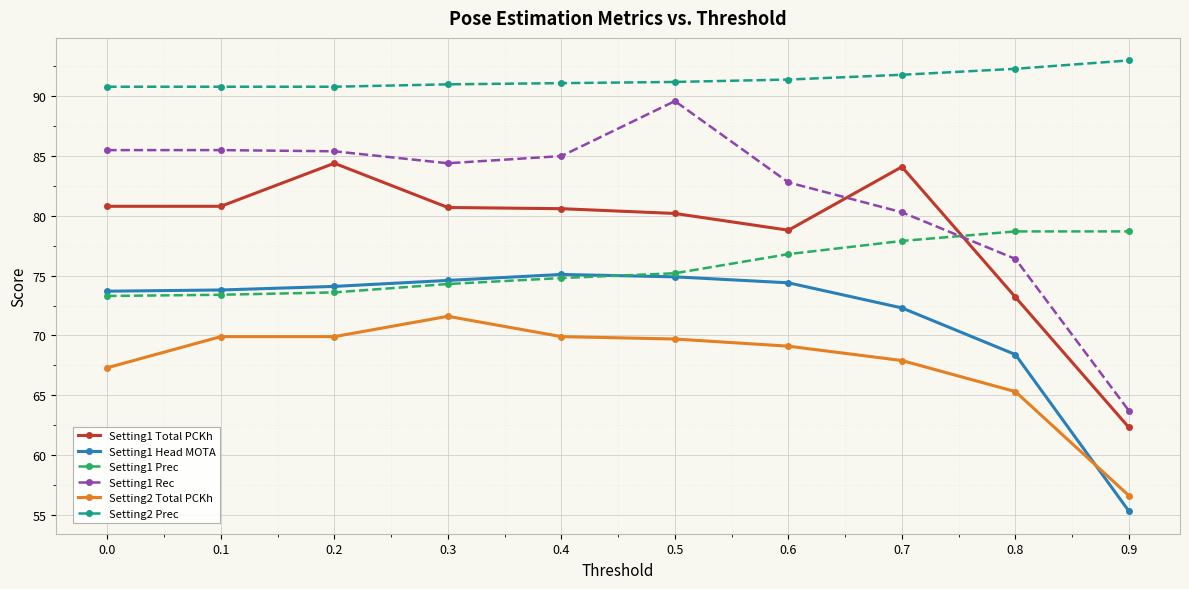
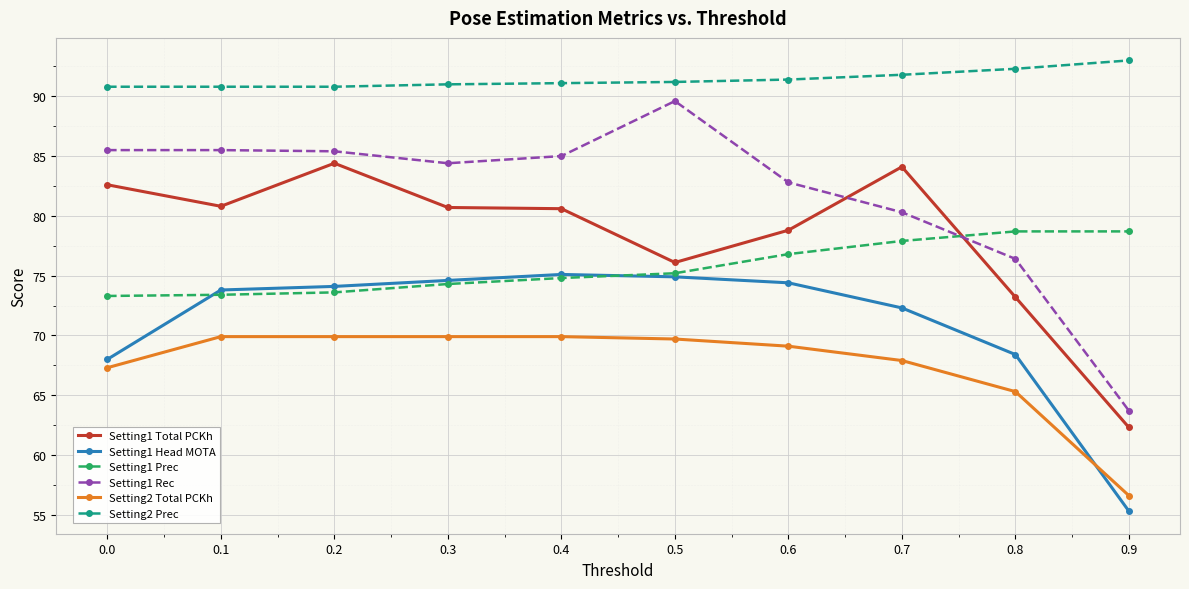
Setting1 Total PCKh, 0.0: 80.8 -> 82.6
Setting1 Head MOTA, 0.0: 73.7 -> 68.0
Setting2 Total PCKh, 0.3: 71.6 -> 69.9
Setting1 Total PCKh, 0.5: 80.2 -> 76.1
